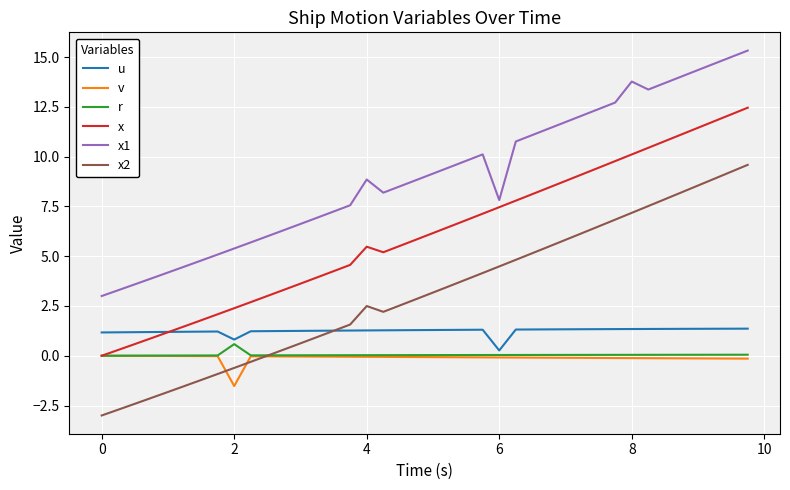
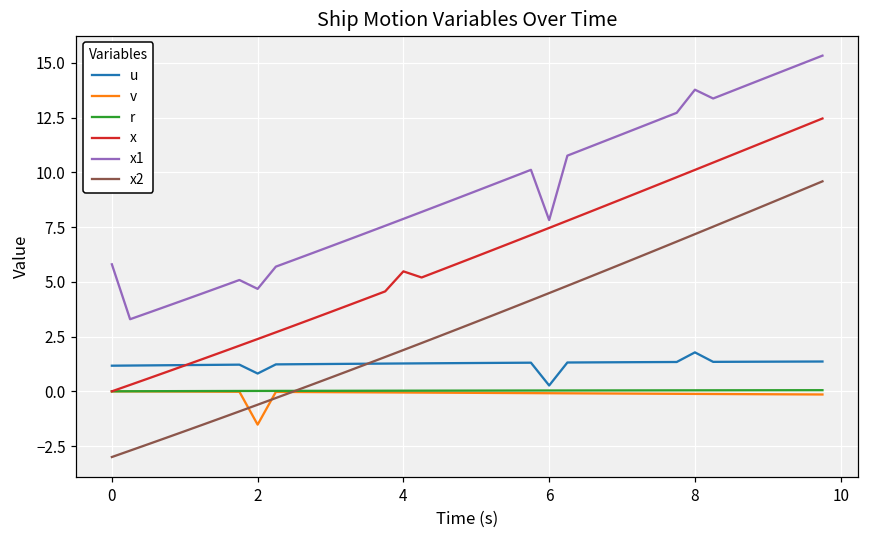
x1, 0: 3.0 -> 5.8
r, 2: 0.6 -> 0.0
x1, 2: 5.4 -> 4.7
x1, 4: 8.9 -> 7.9
x2, 4: 2.5 -> 1.9
u, 8: 1.3 -> 1.8
